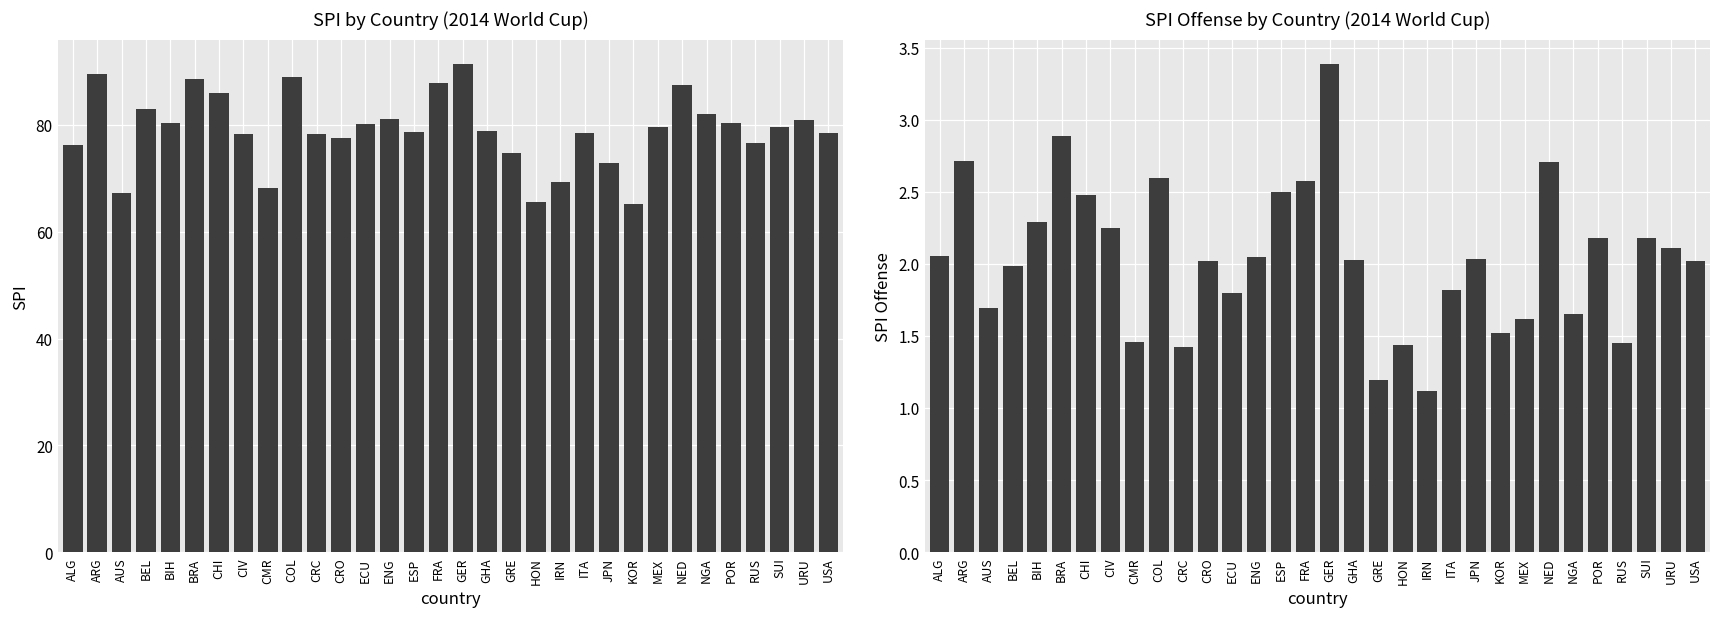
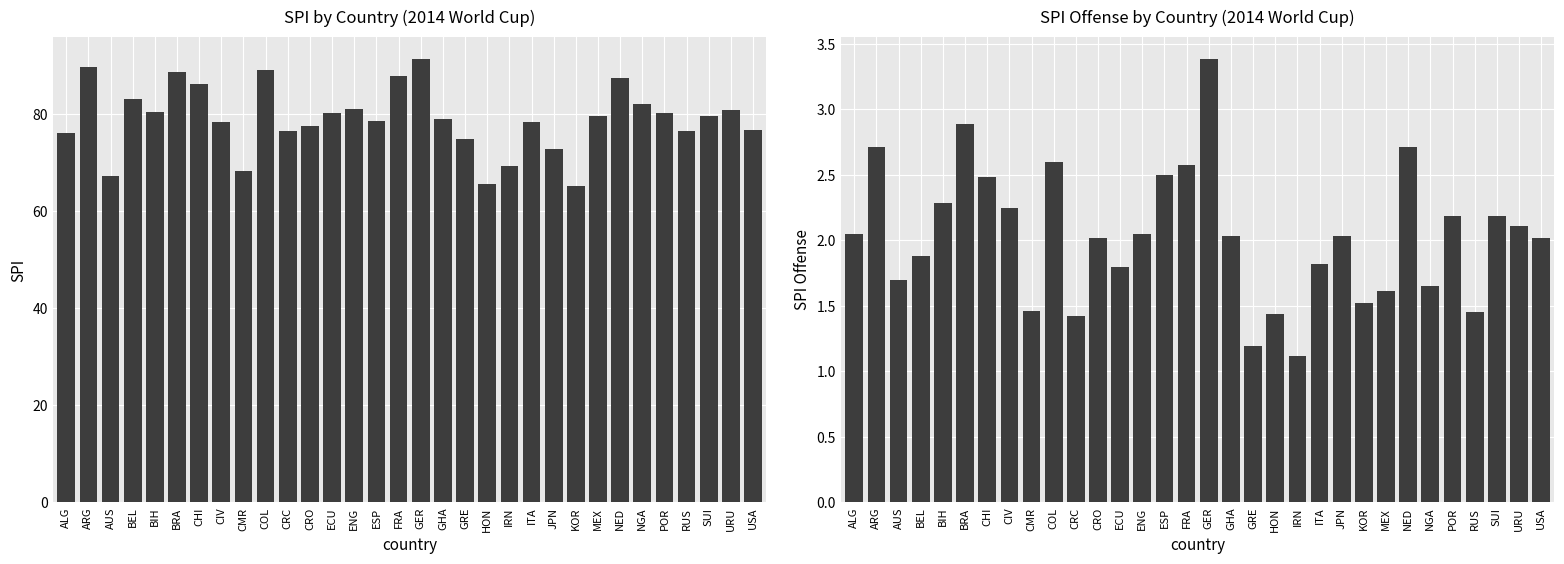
SPI by Country (2014 World Cup), CRC: 78 -> 76
SPI by Country (2014 World Cup), USA: 79 -> 77
SPI Offense by Country (2014 World Cup), BEL: 1.99 -> 1.88
